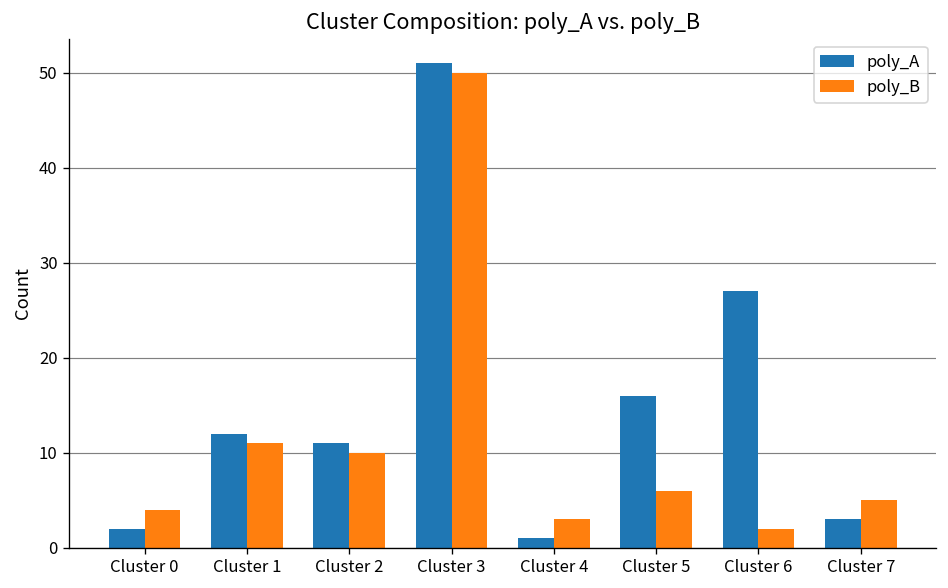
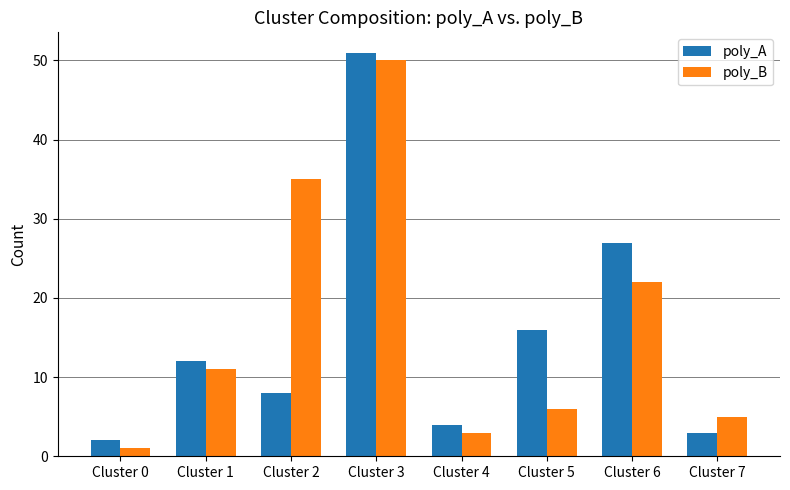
poly_B, Cluster 0: 4 -> 1
poly_A, Cluster 2: 11 -> 8
poly_B, Cluster 2: 10 -> 35
poly_A, Cluster 4: 1 -> 4
poly_B, Cluster 6: 2 -> 22
